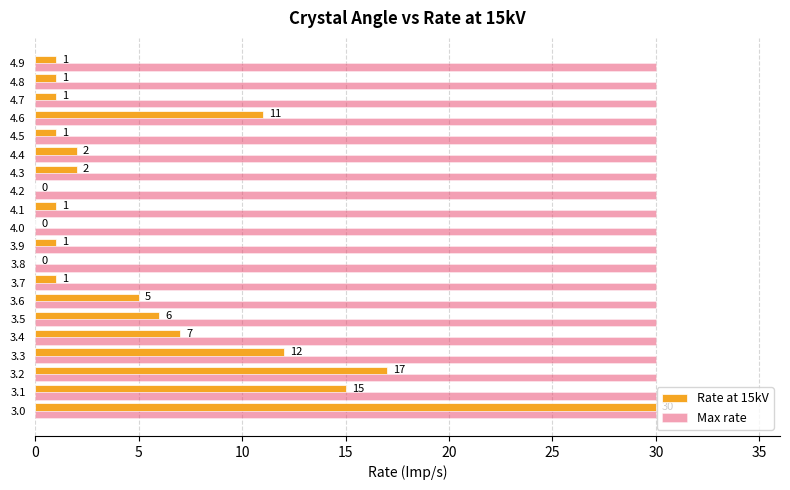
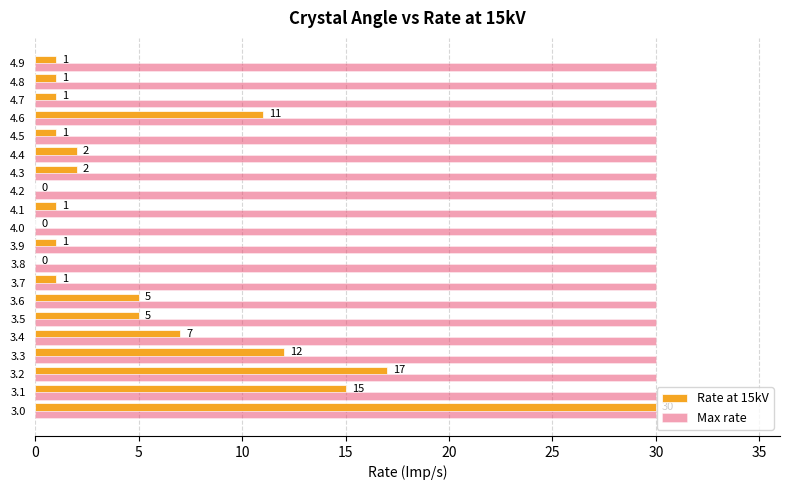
Rate at 15kV, 3.5: 6 -> 5
